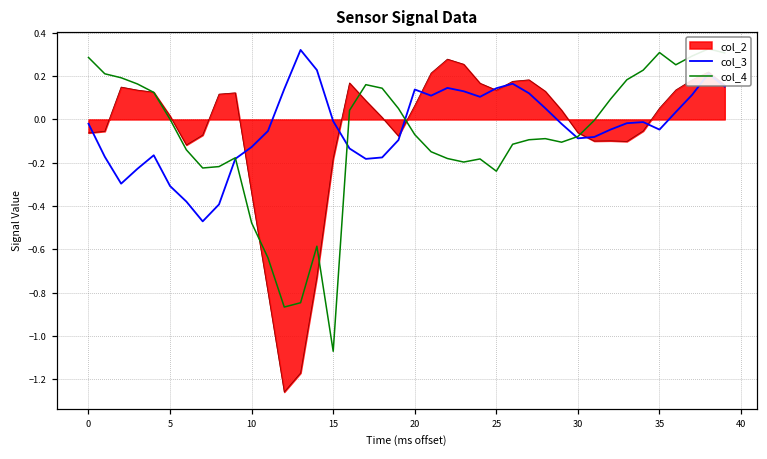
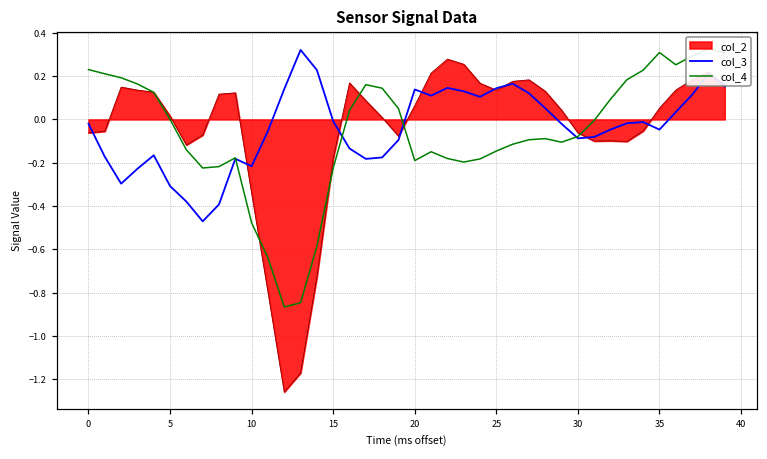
col_4, 0: 0.29 -> 0.23
col_3, 10: -0.13 -> -0.22
col_4, 15: -1.07 -> -0.22
col_4, 20: -0.07 -> -0.19
col_4, 25: -0.24 -> -0.15
